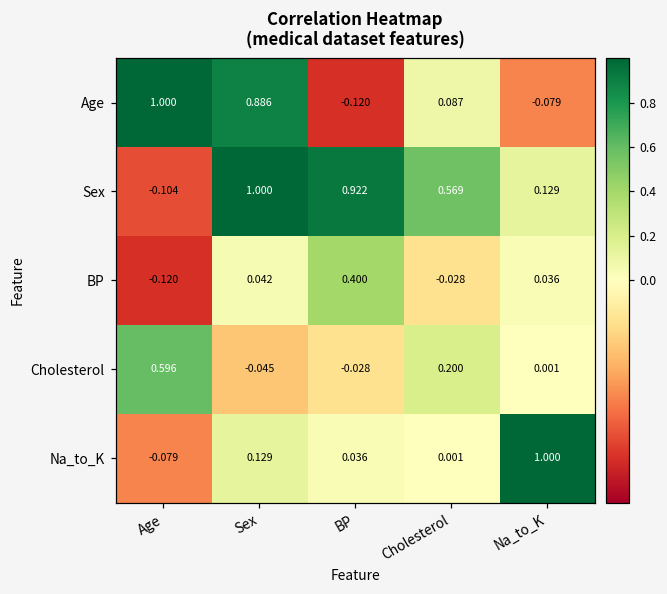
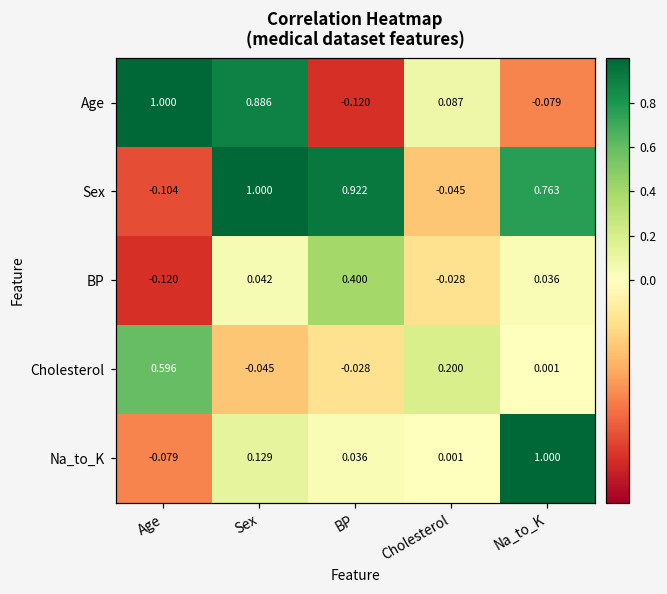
Sex, Cholesterol: 0.569 -> -0.045
Sex, Na_to_K: 0.129 -> 0.763
